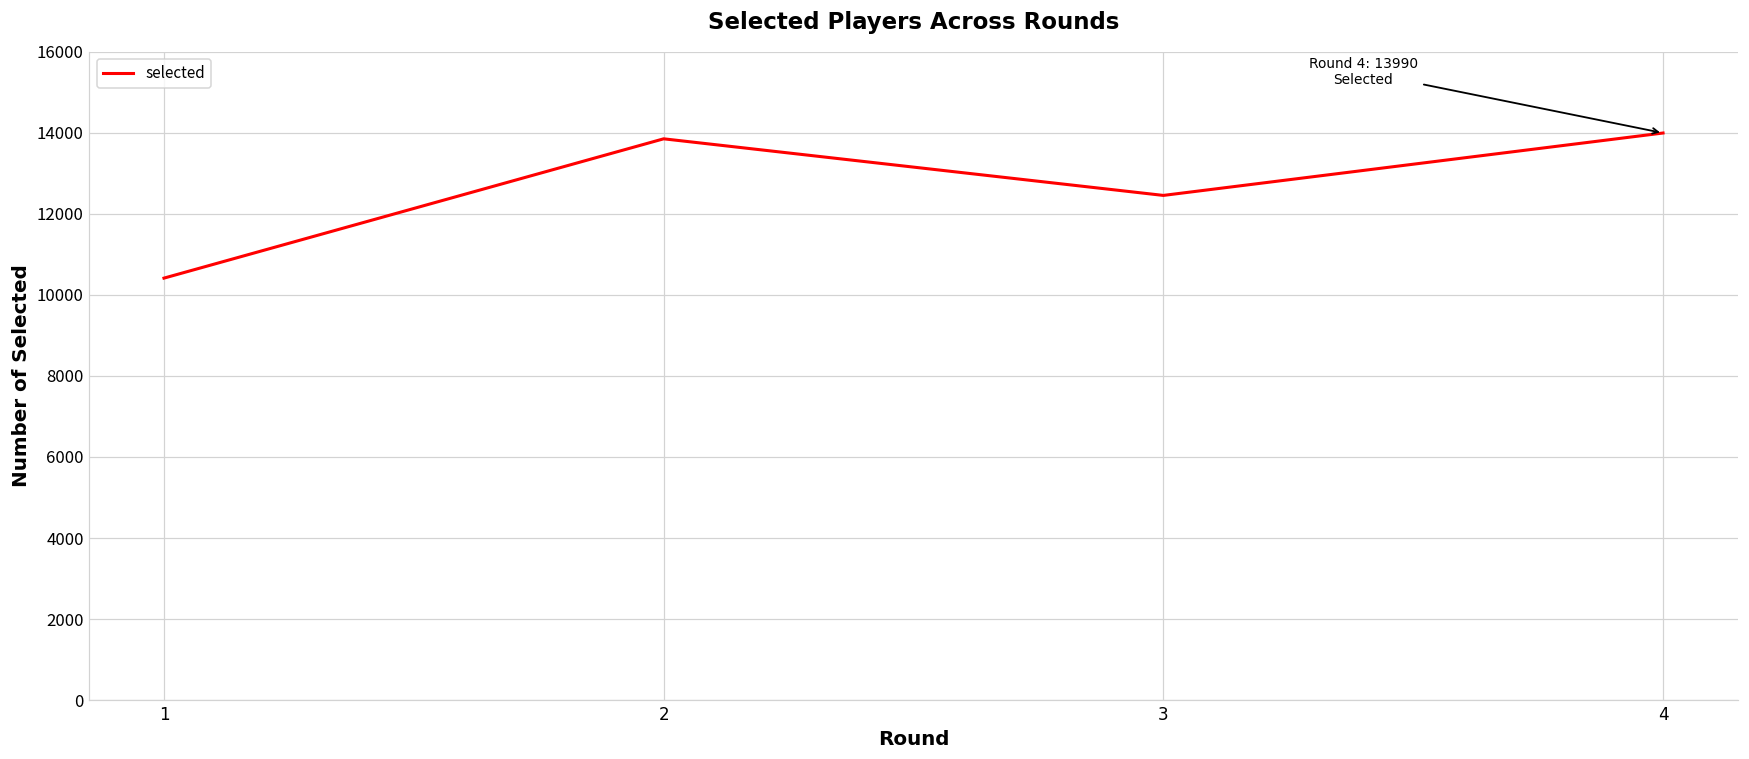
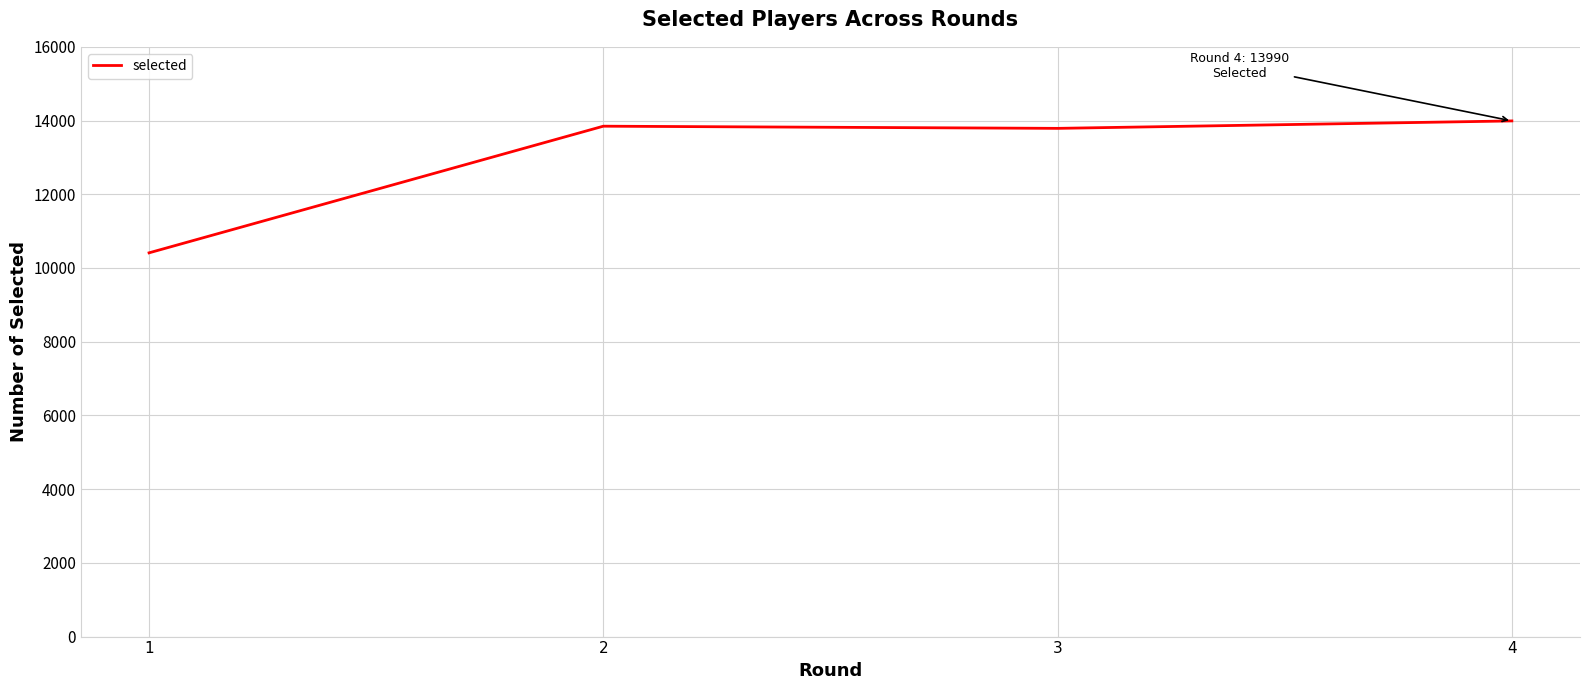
3: 12500 -> 13800
